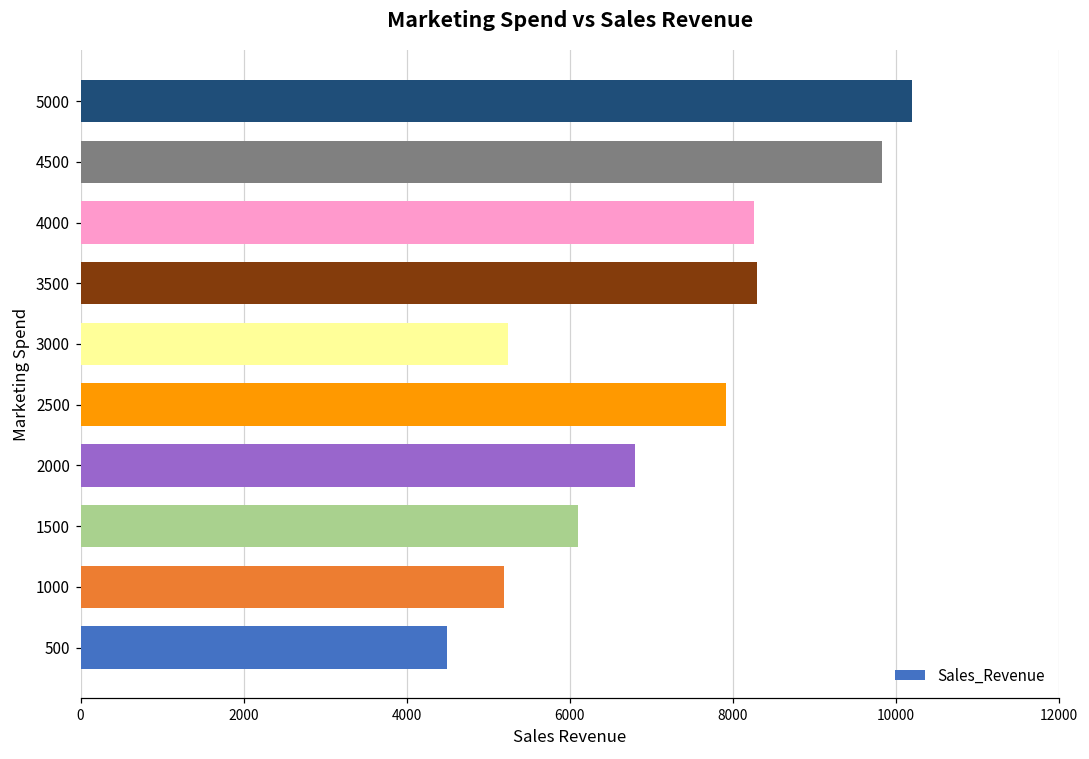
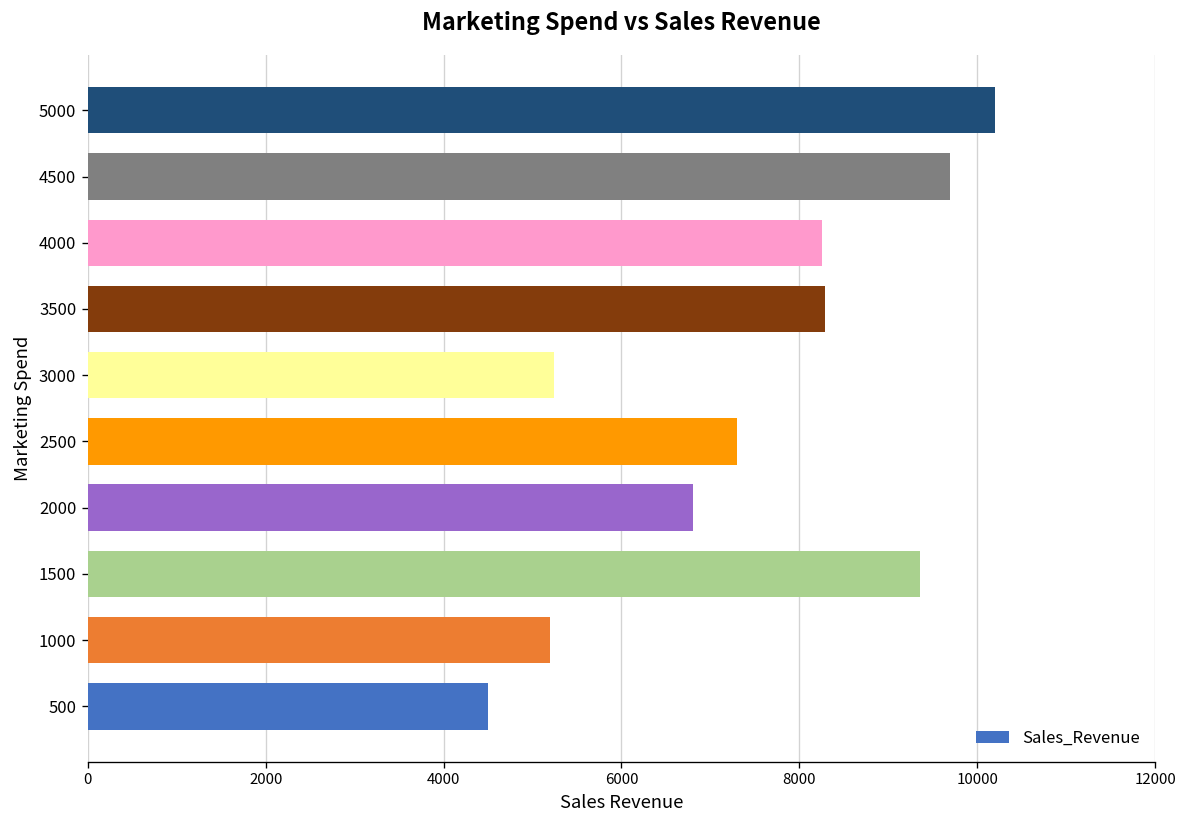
4500: 9800 -> 9700
2500: 7900 -> 7300
1500: 6100 -> 9400
